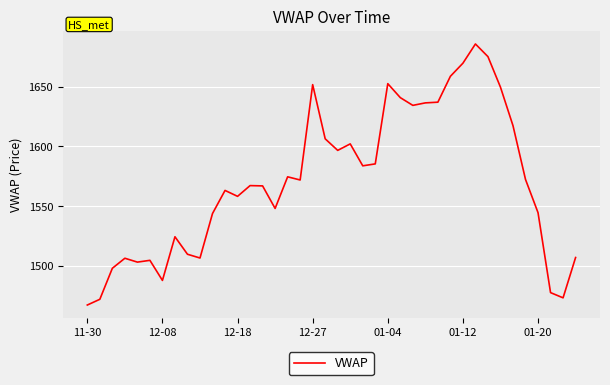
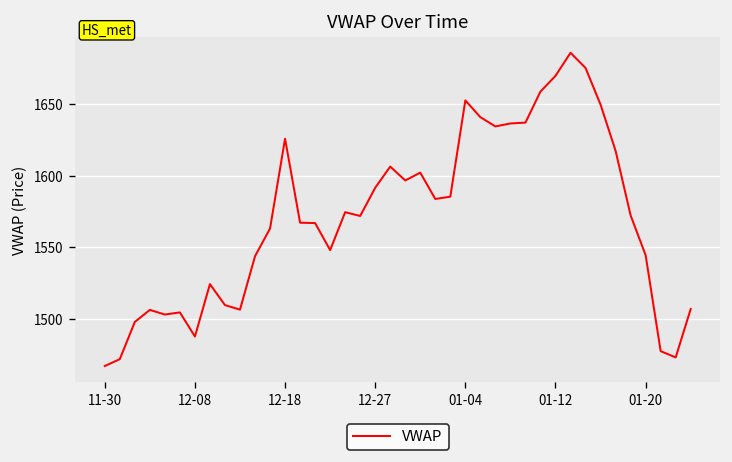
12-18: 1558 -> 1626
12-27: 1652 -> 1592
